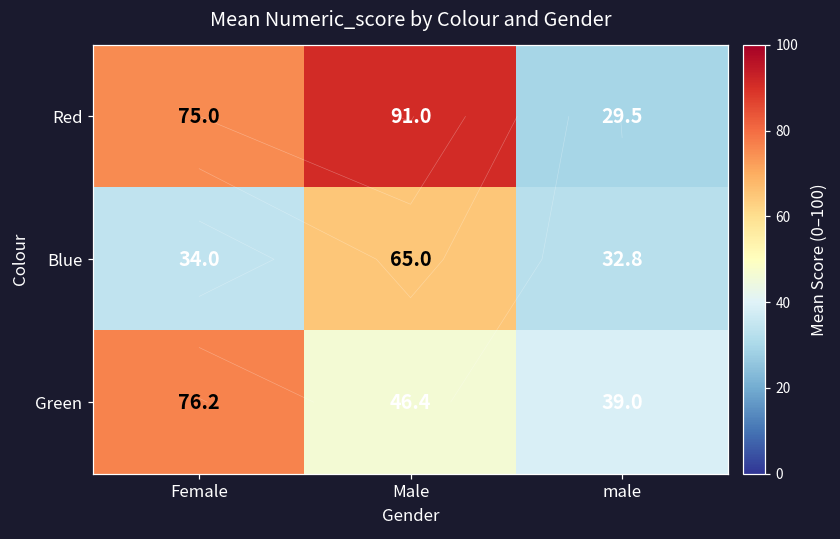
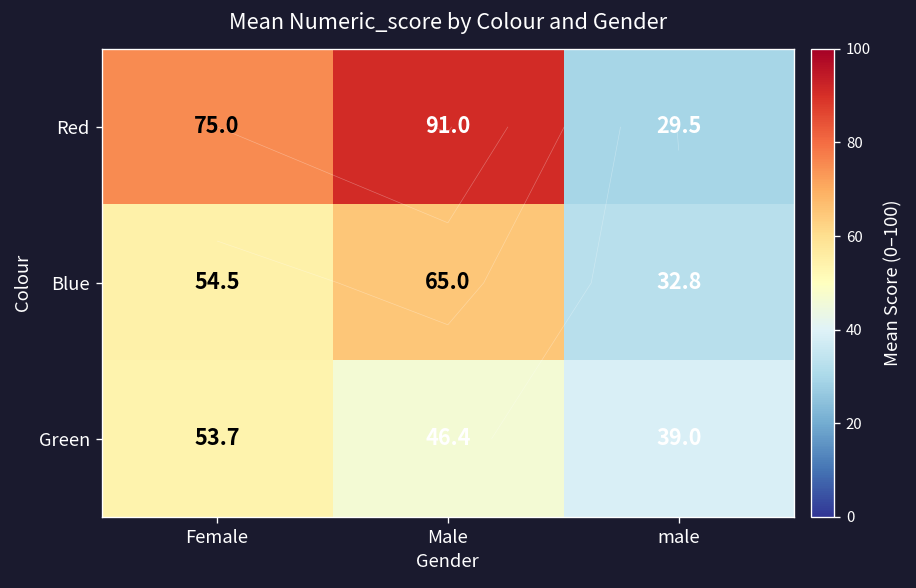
Blue, Female: 34.0 -> 54.5
Green, Female: 76.2 -> 53.7
